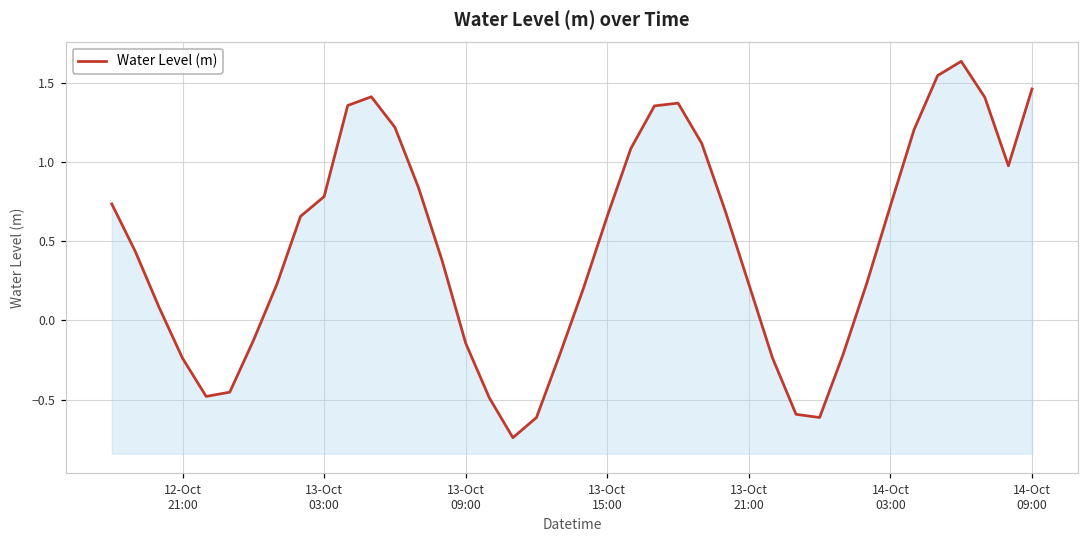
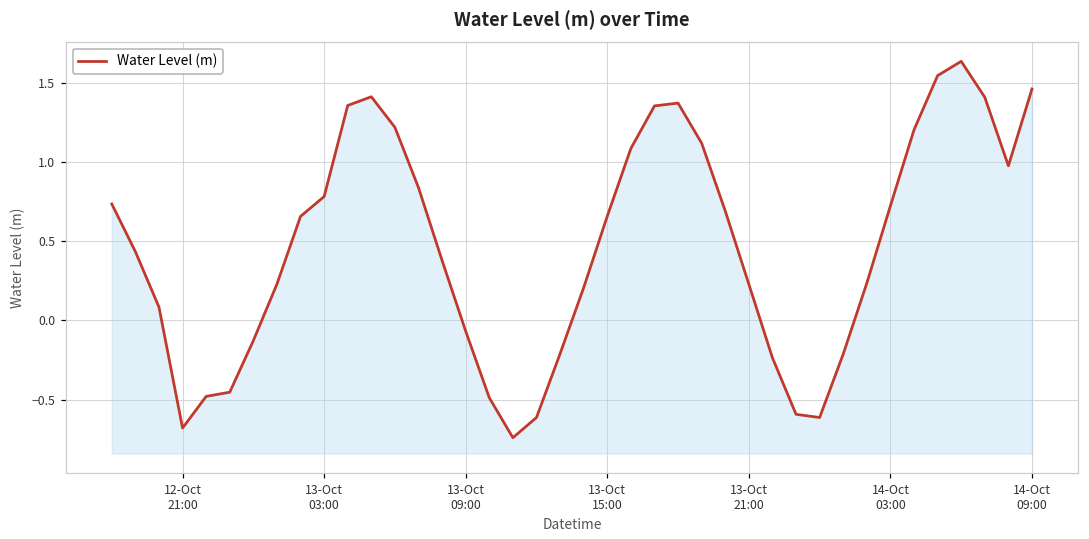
12-Oct 21:00: -0.24 -> -0.68
13-Oct 09:00: -0.14 -> -0.07
